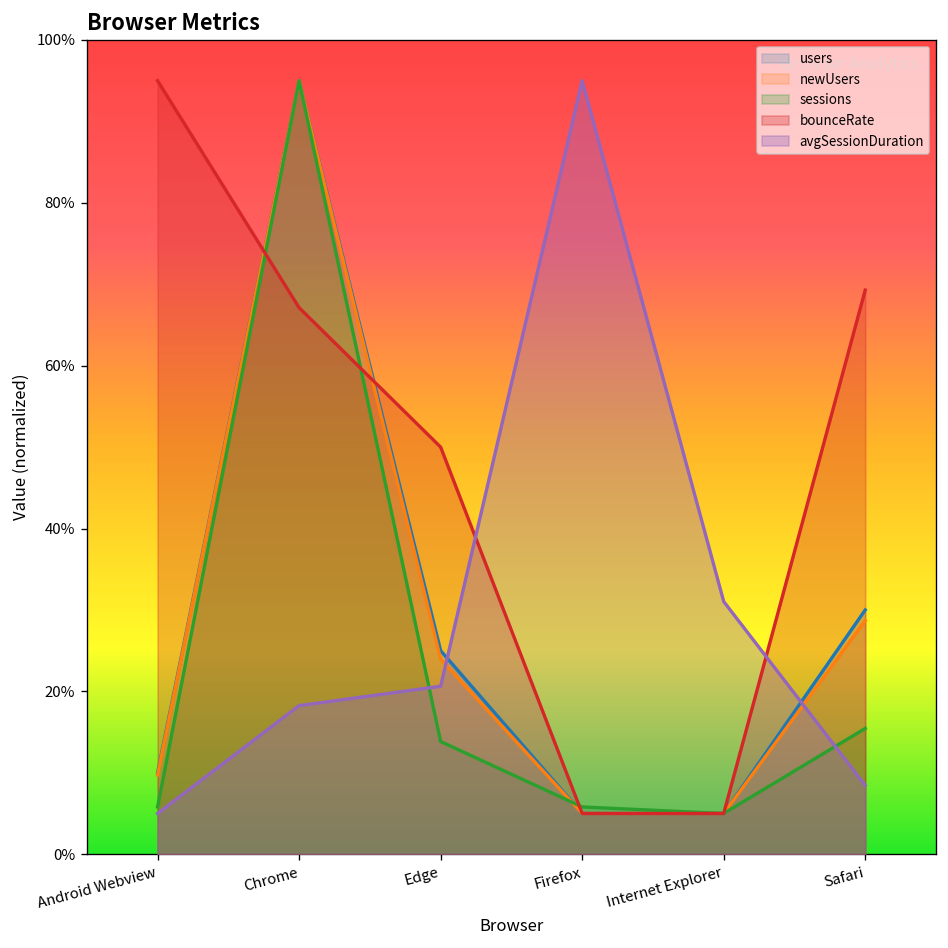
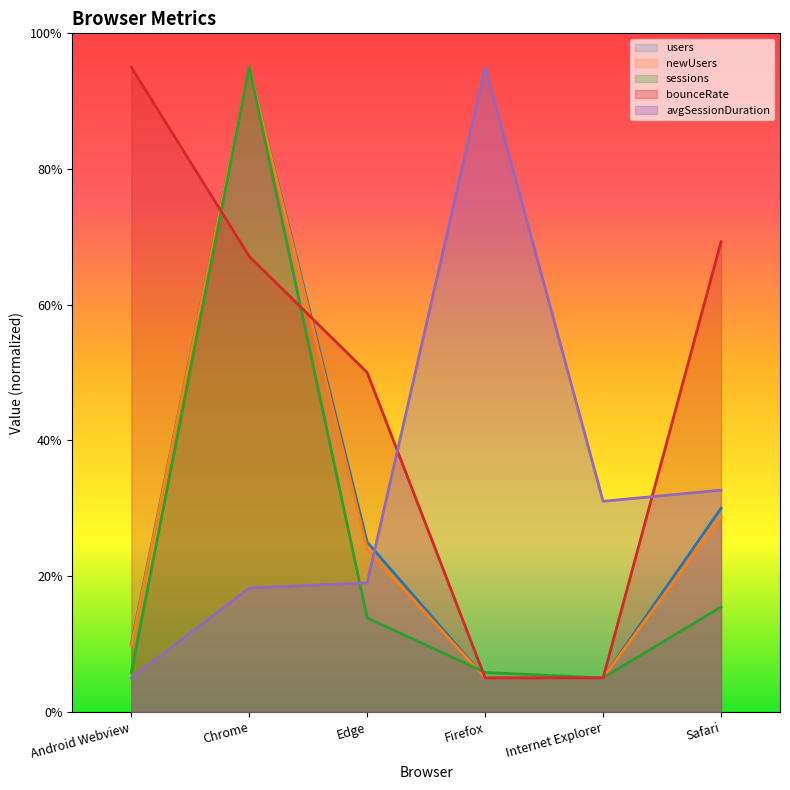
avgSessionDuration, Edge: 21% -> 19%
avgSessionDuration, Safari: 8% -> 33%
